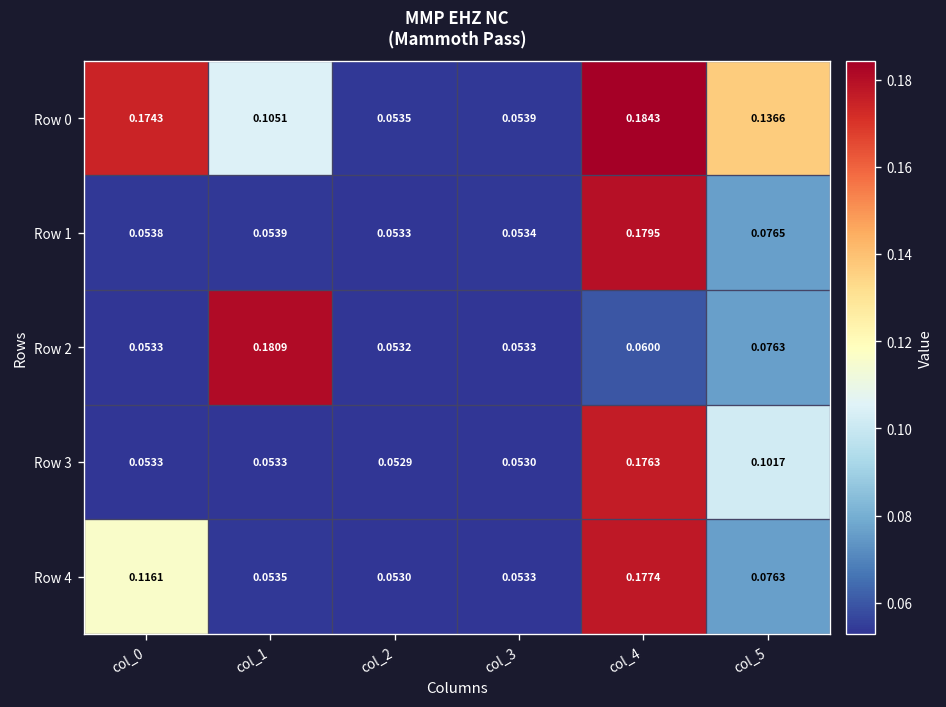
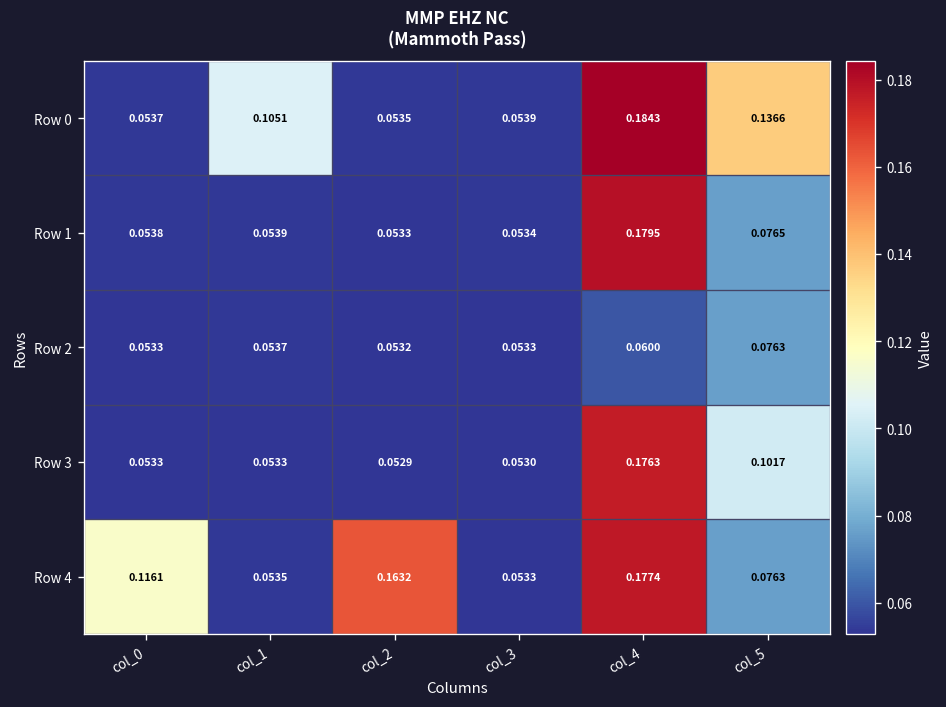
Row 0, col_0: 0.1743 -> 0.0537
Row 2, col_1: 0.1809 -> 0.0537
Row 4, col_2: 0.0530 -> 0.1632
